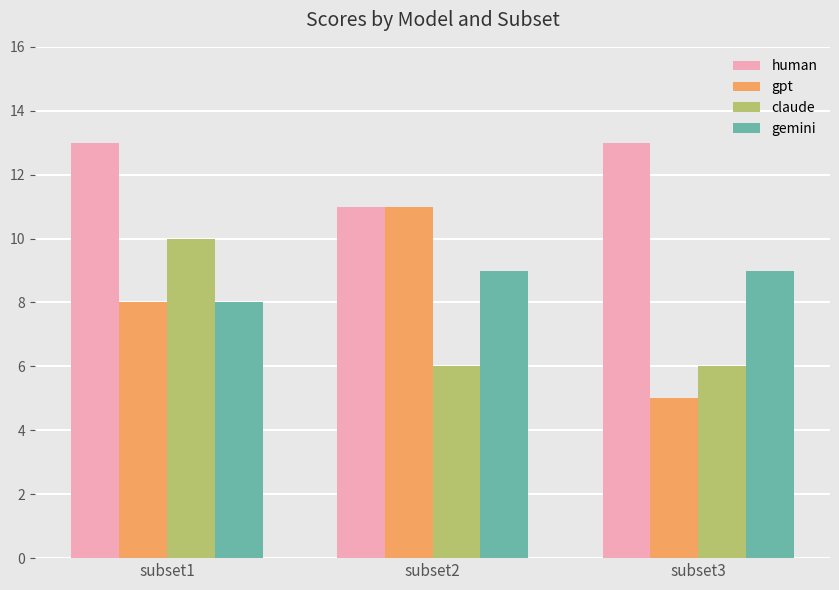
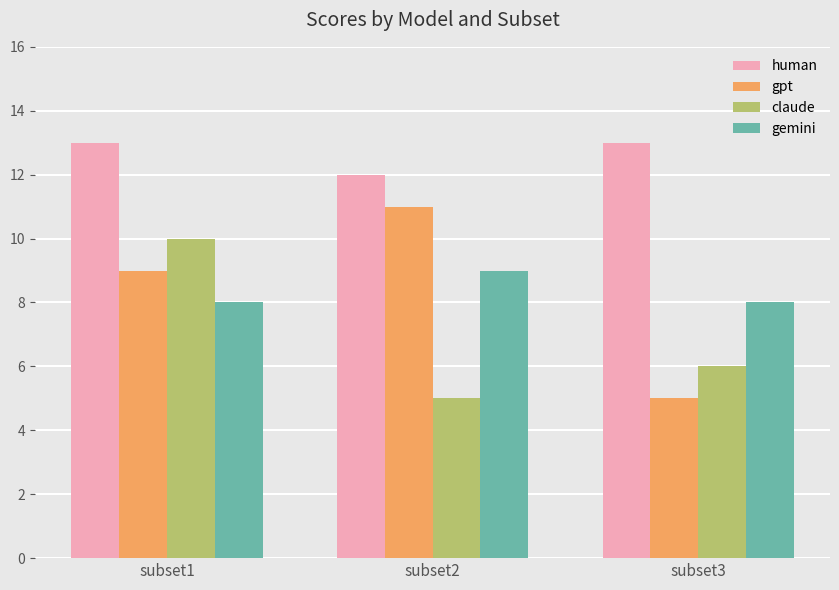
gpt, subset1: 8 -> 9
human, subset2: 11 -> 12
claude, subset2: 6 -> 5
gemini, subset3: 9 -> 8
